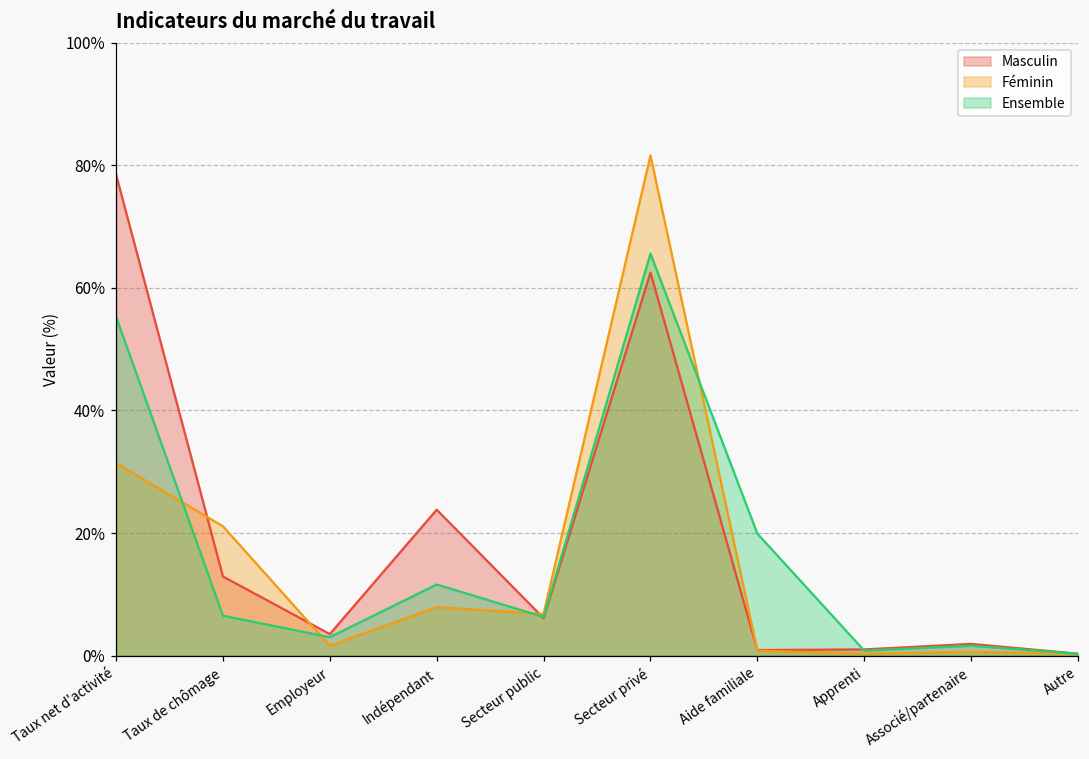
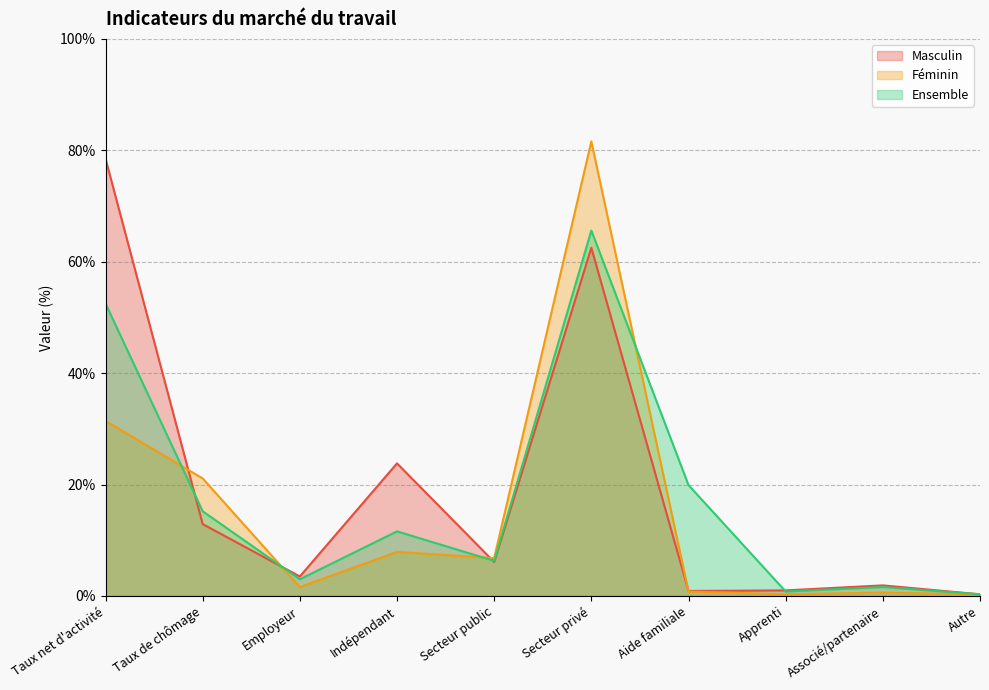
Ensemble, Taux net d'activité: 55% -> 53%
Ensemble, Taux de chômage: 7% -> 15%
